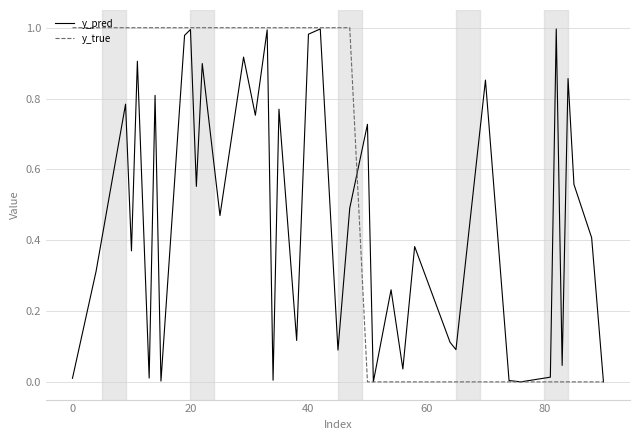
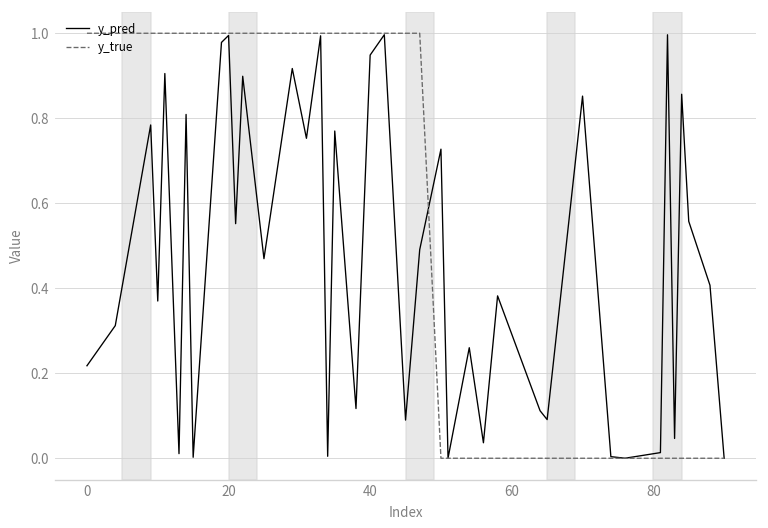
y_pred, 0: 0.01 -> 0.22
y_pred, 40: 0.98 -> 0.95
